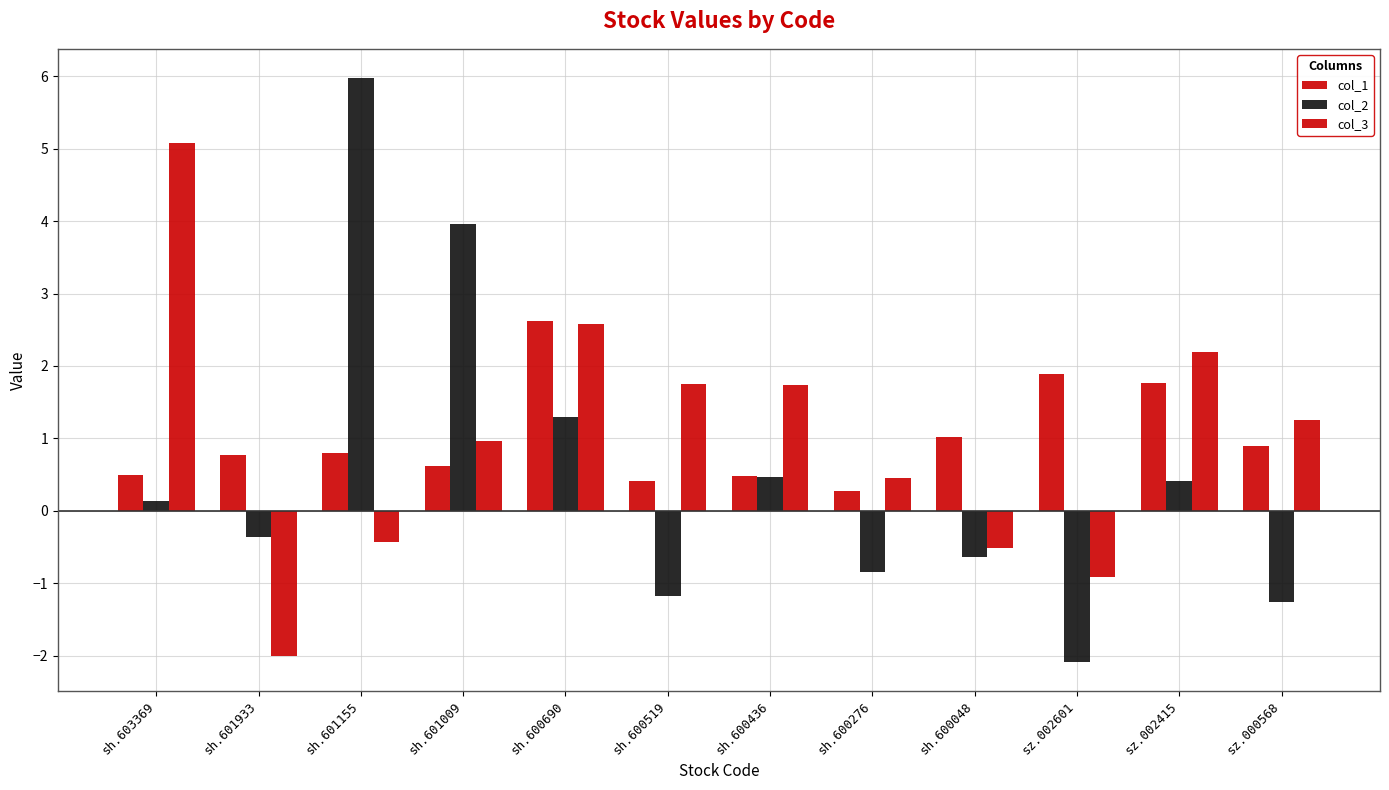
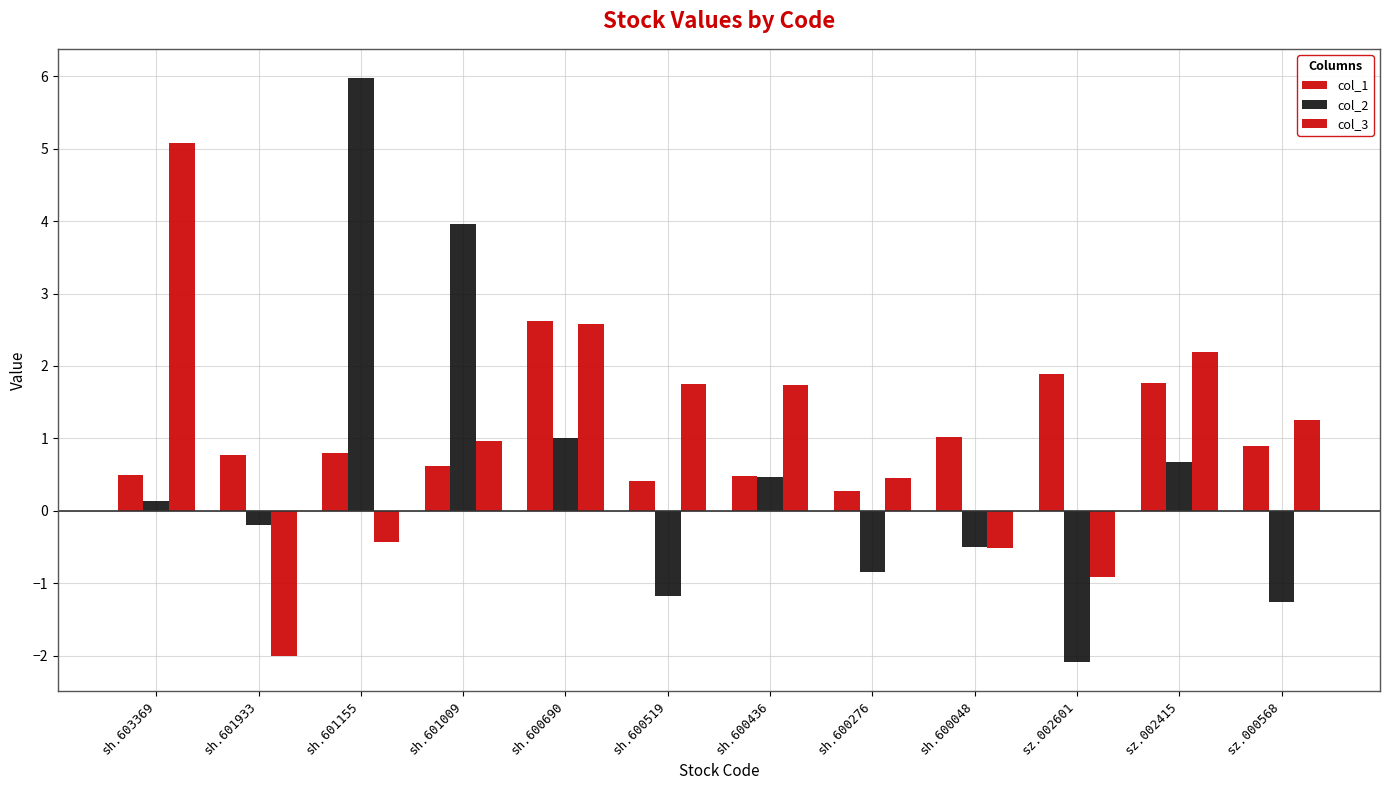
col_2, sh.601933: -0.4 -> -0.2
col_2, sh.600690: 1.3 -> 1.0
col_2, sh.600048: -0.6 -> -0.5
col_2, sz.002415: 0.4 -> 0.7
